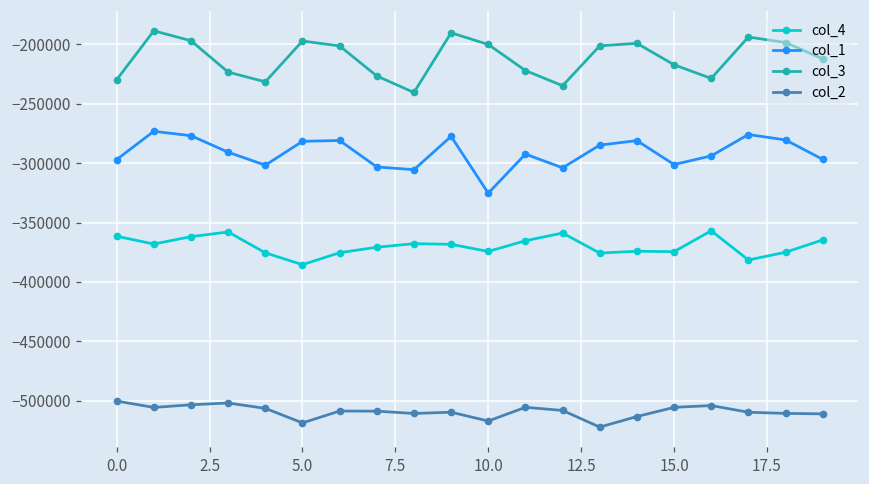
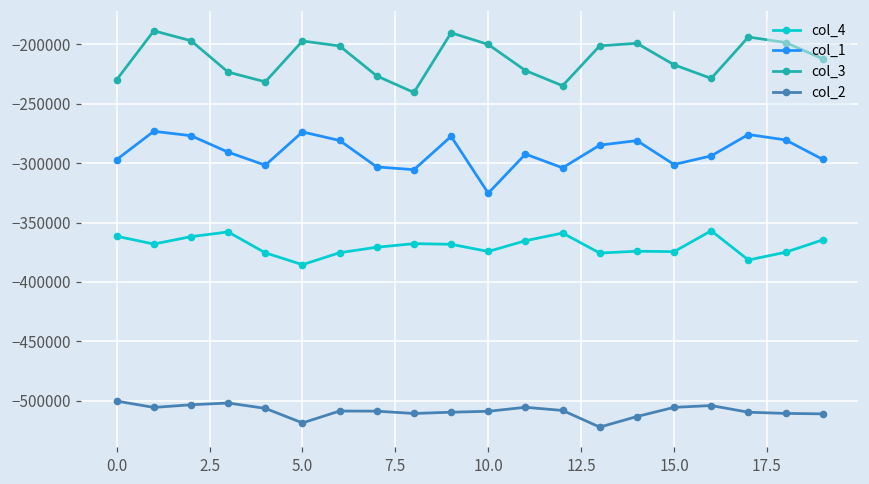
col_1, 5.0: -282000 -> -274000
col_2, 10.0: -517000 -> -509000
